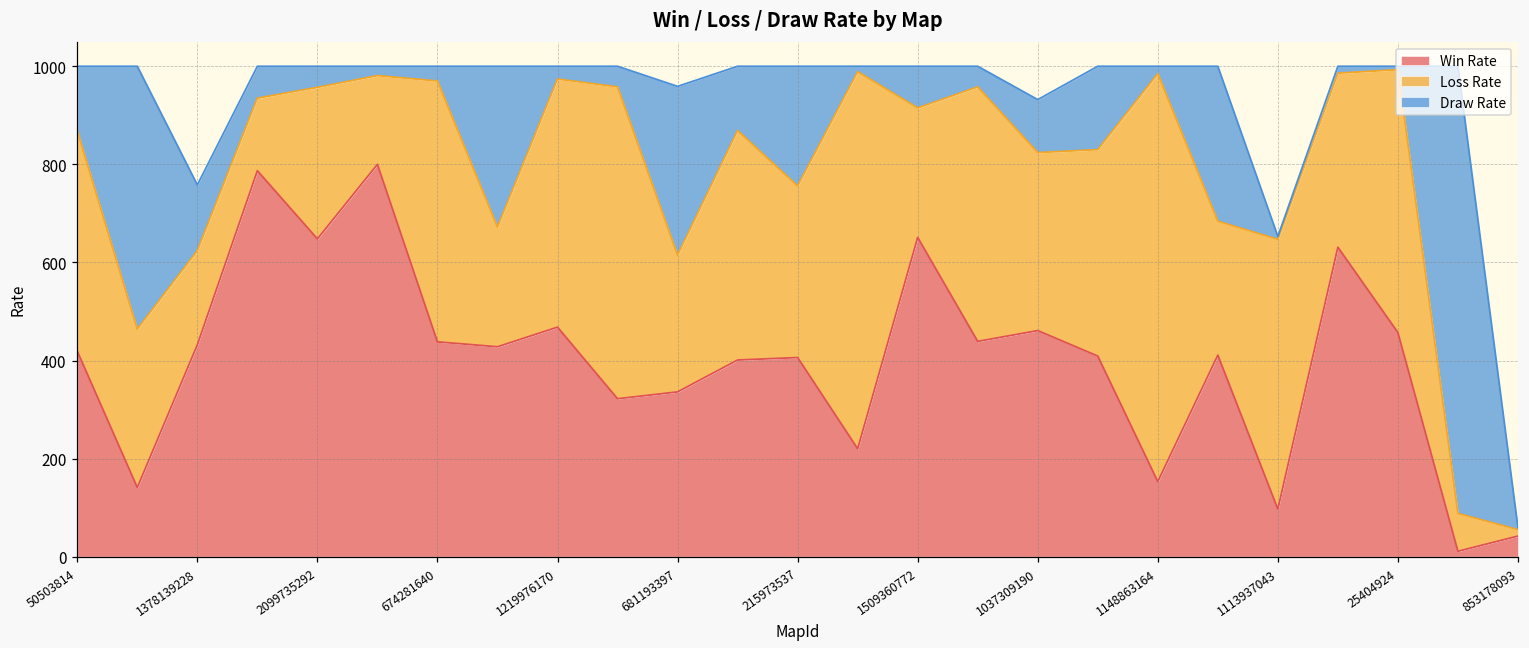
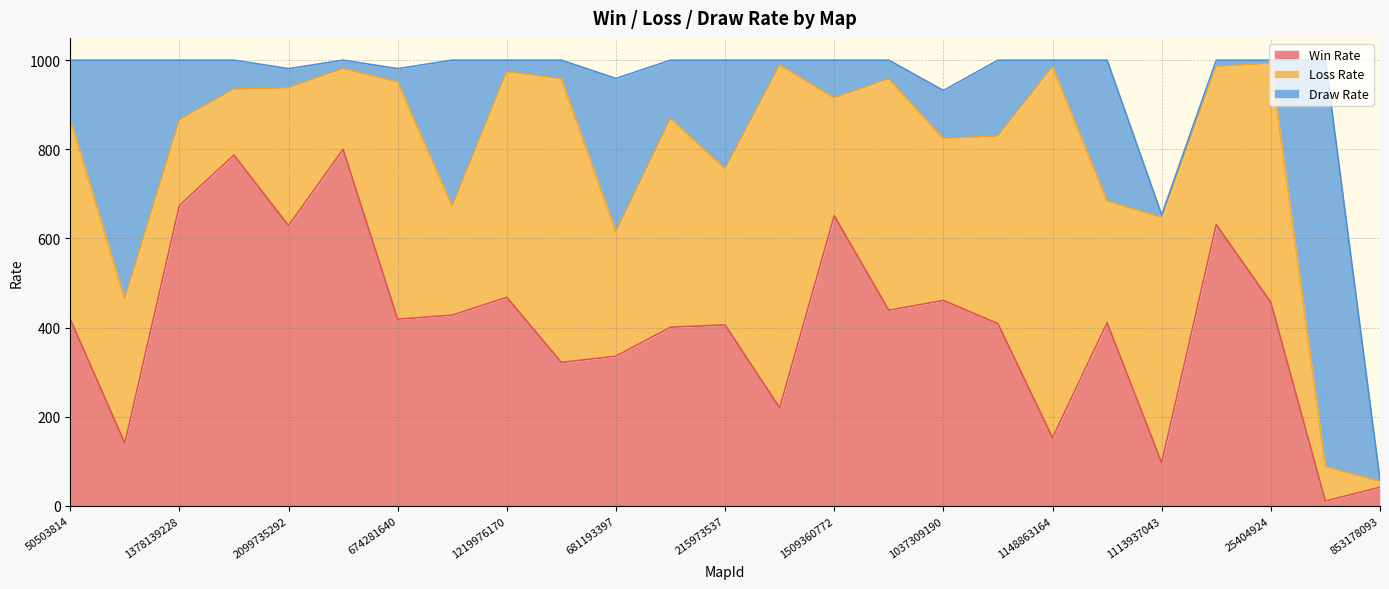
Win Rate, 1378139228: 430 -> 670
Win Rate, 2099735292: 650 -> 630
Win Rate, 674281640: 440 -> 420
